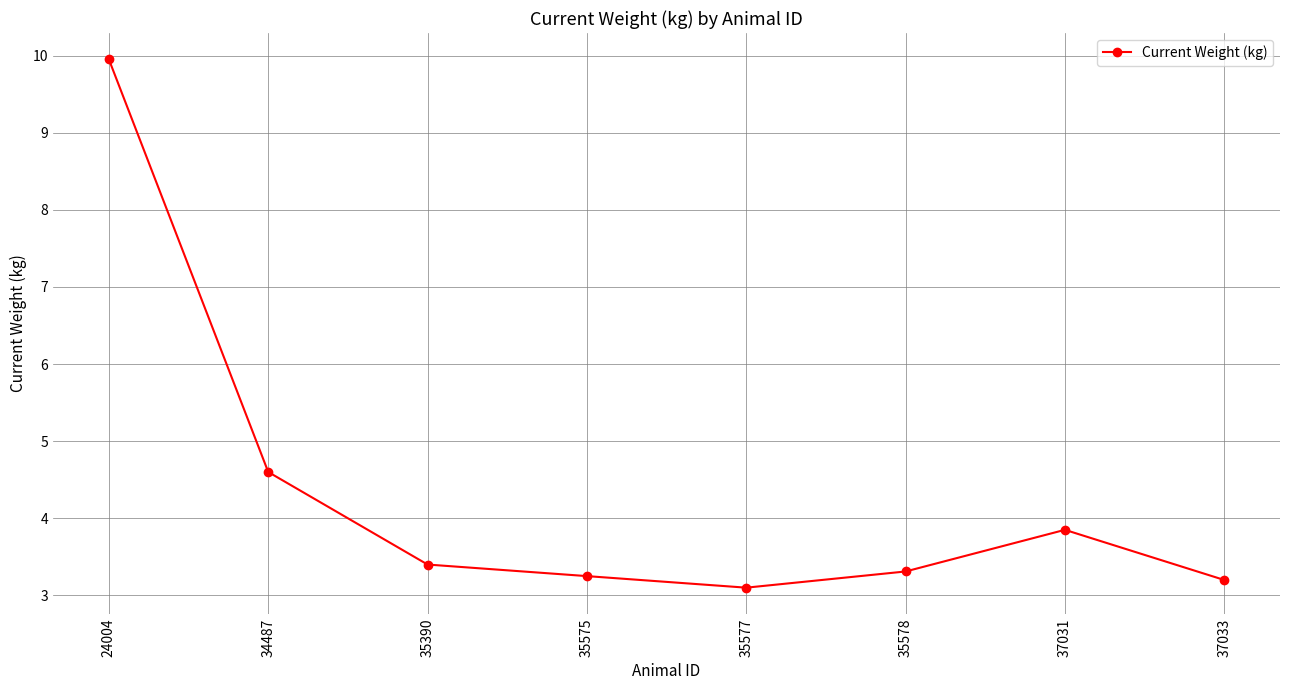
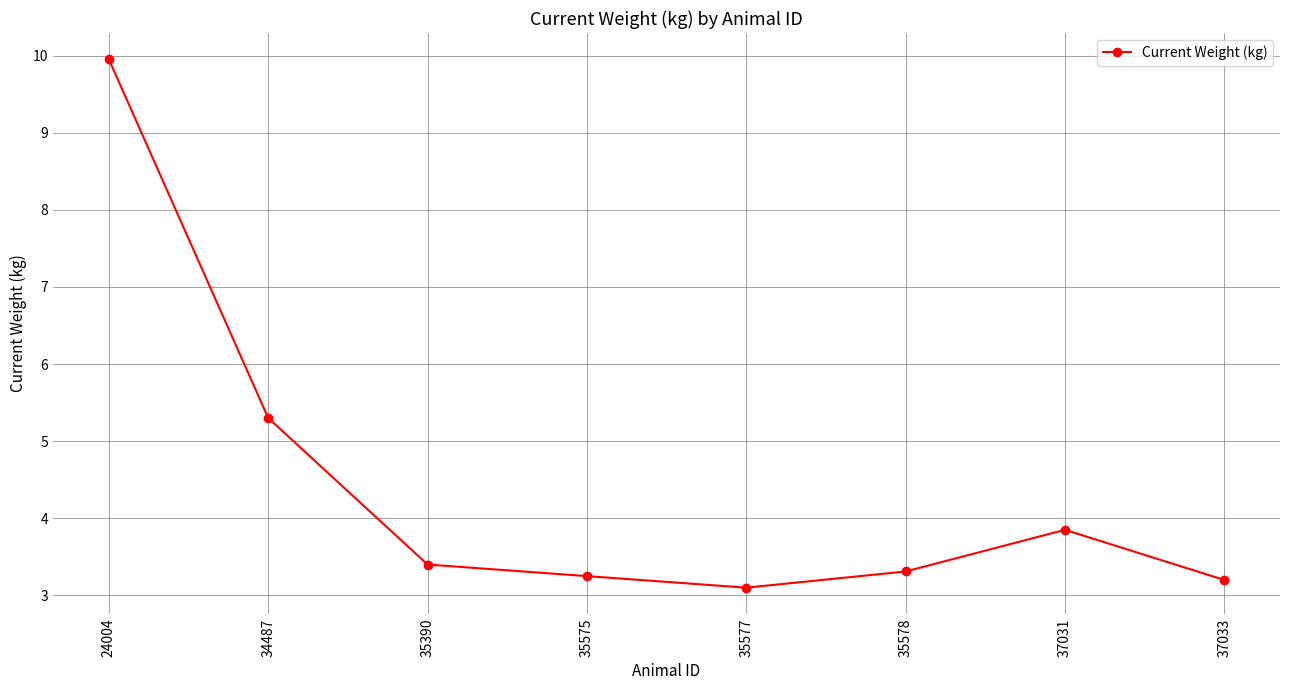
34487: 4.6 -> 5.3
